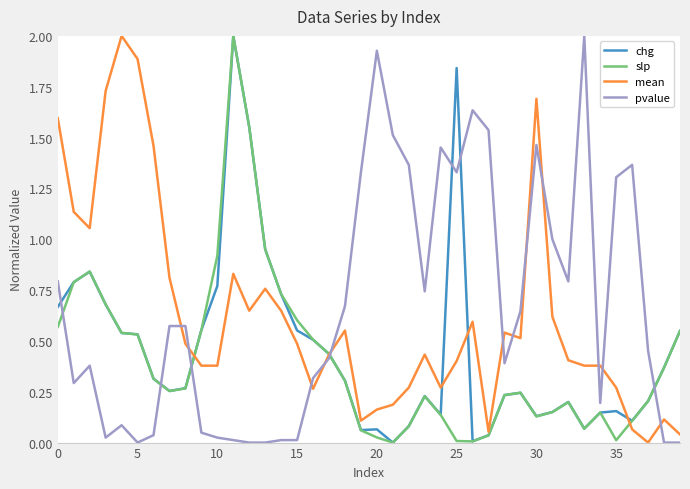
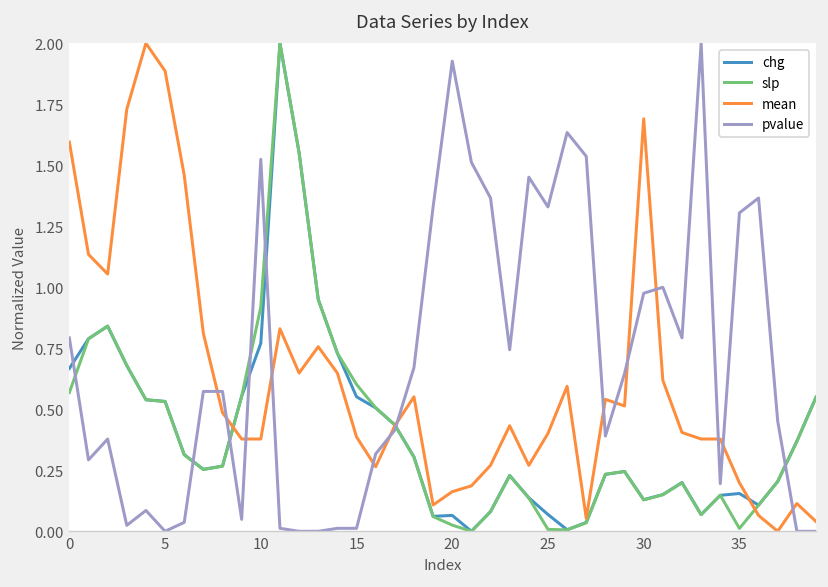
pvalue, 10: 0.02 -> 1.52
mean, 15: 0.49 -> 0.39
chg, 25: 1.84 -> 0.07
pvalue, 30: 1.46 -> 0.98
mean, 35: 0.27 -> 0.20
